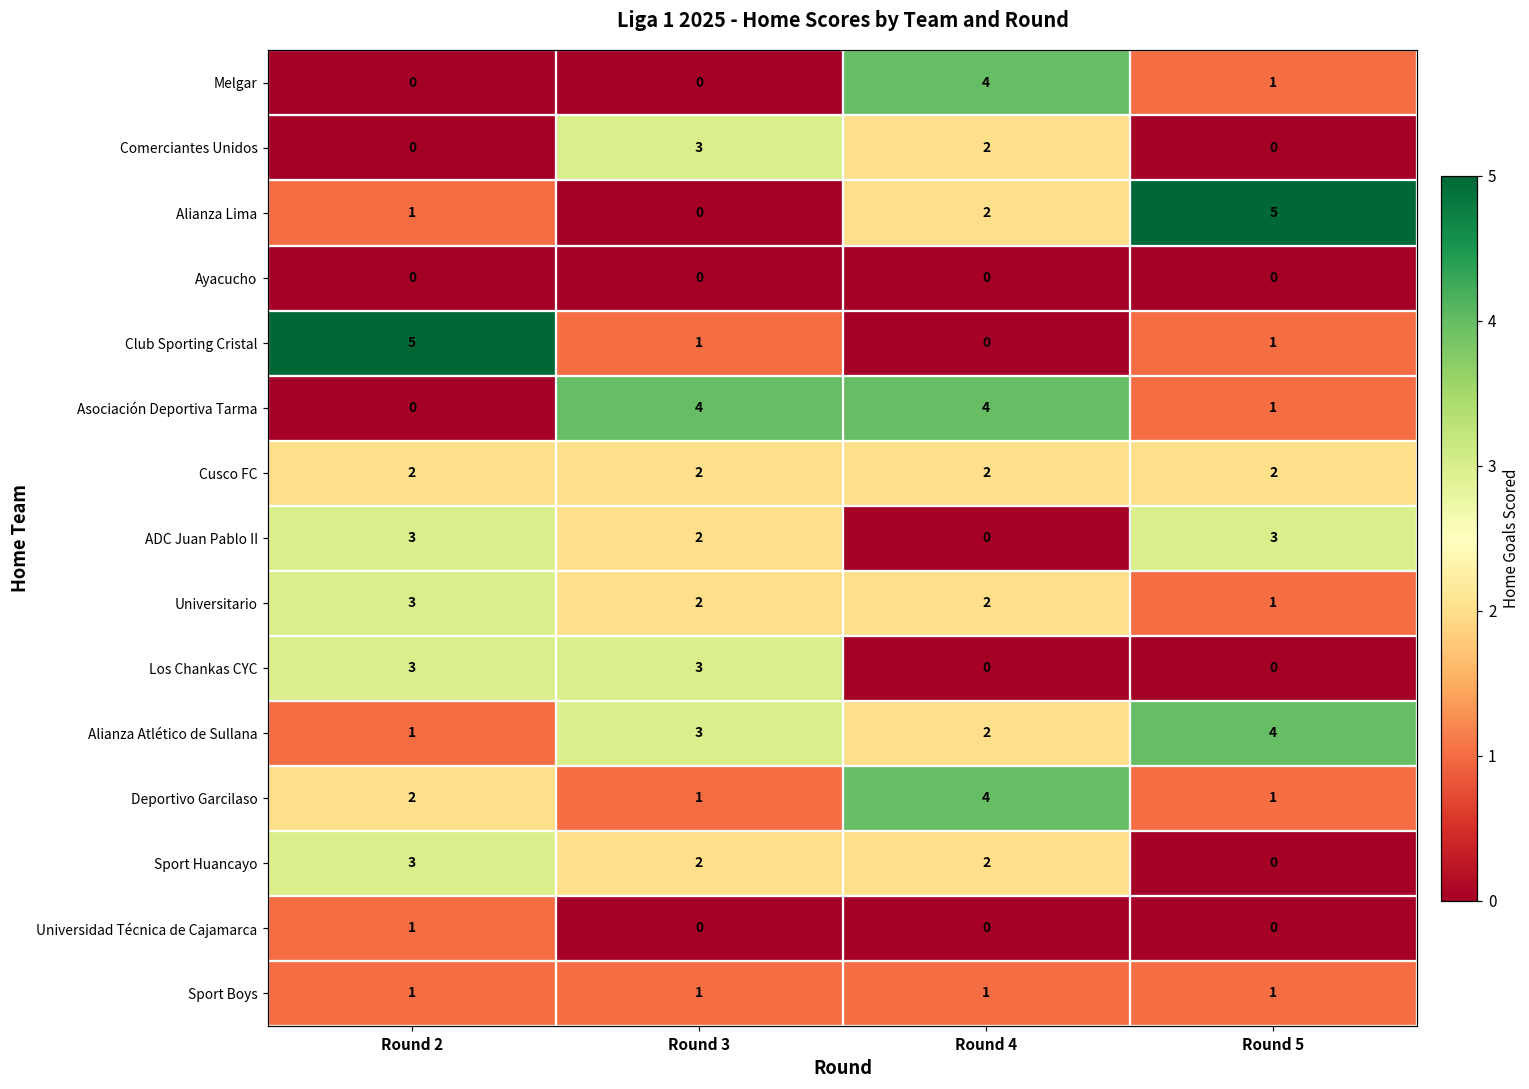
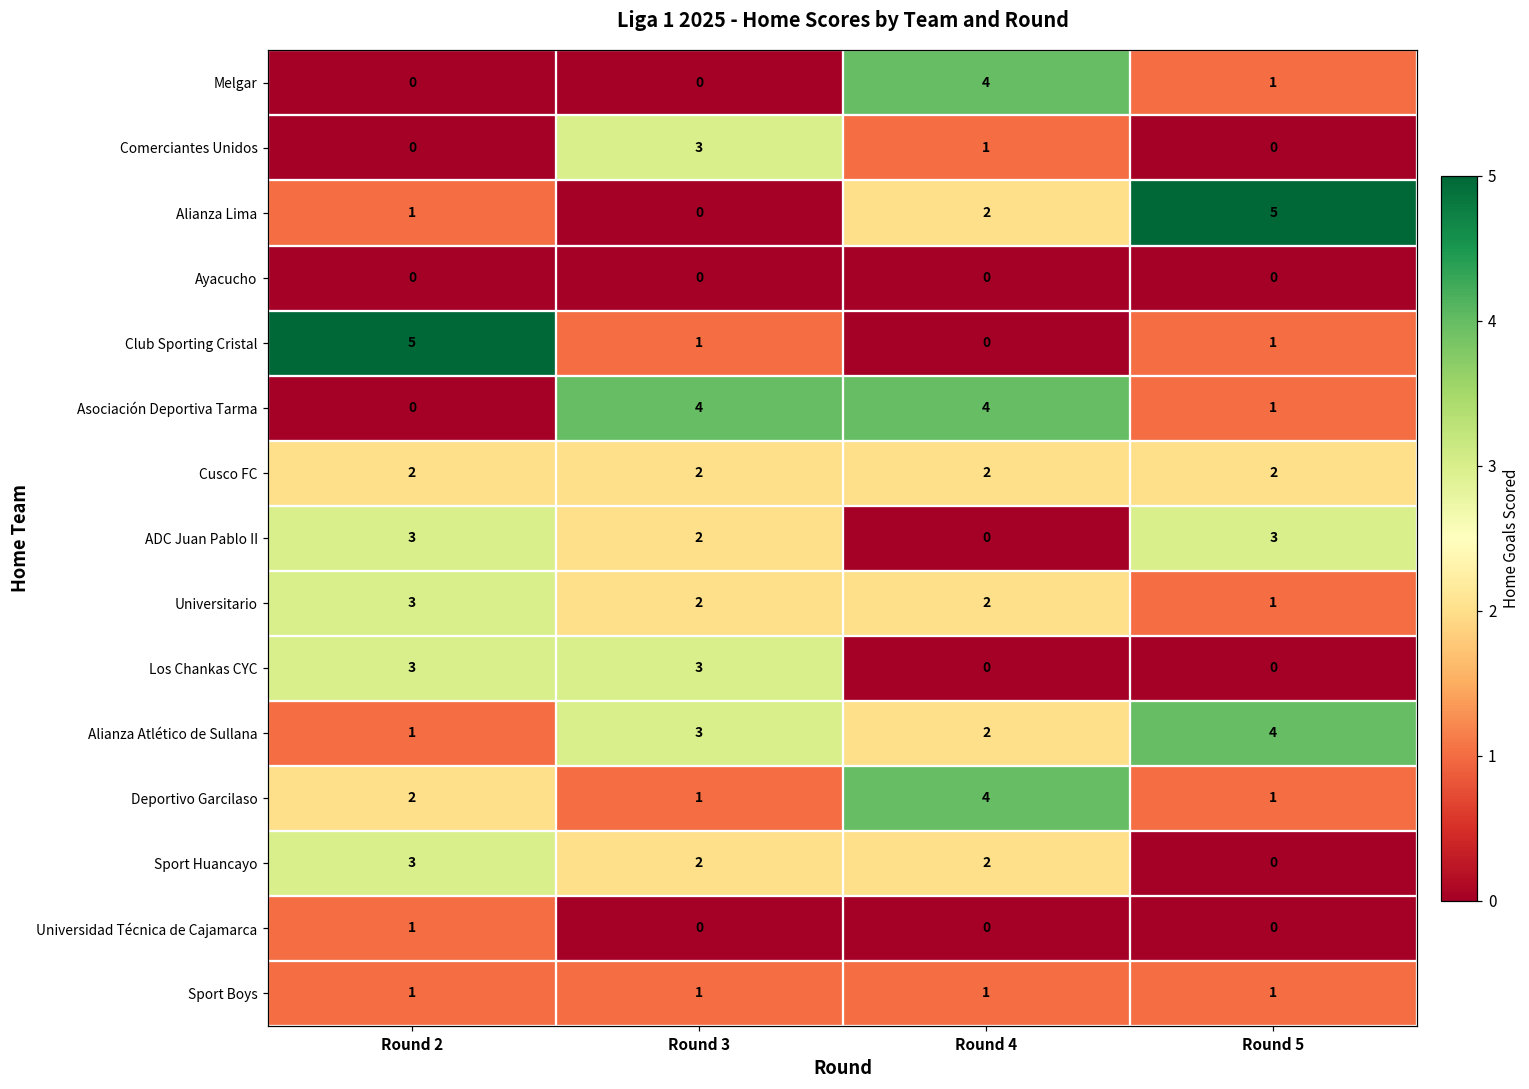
Comerciantes Unidos, Round 4: 2 -> 1
